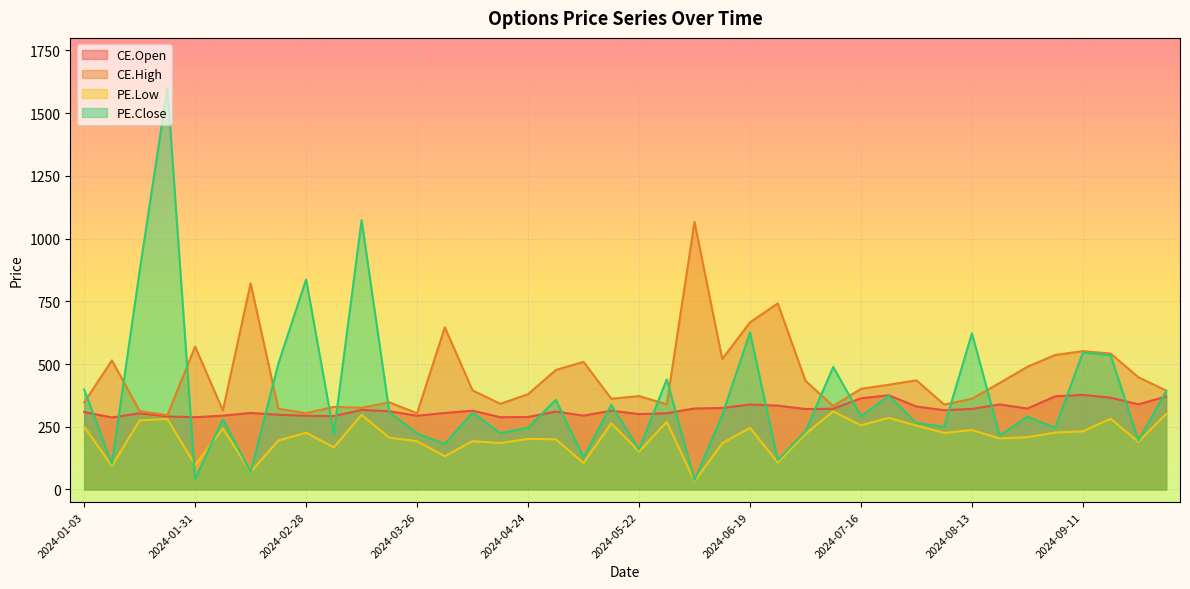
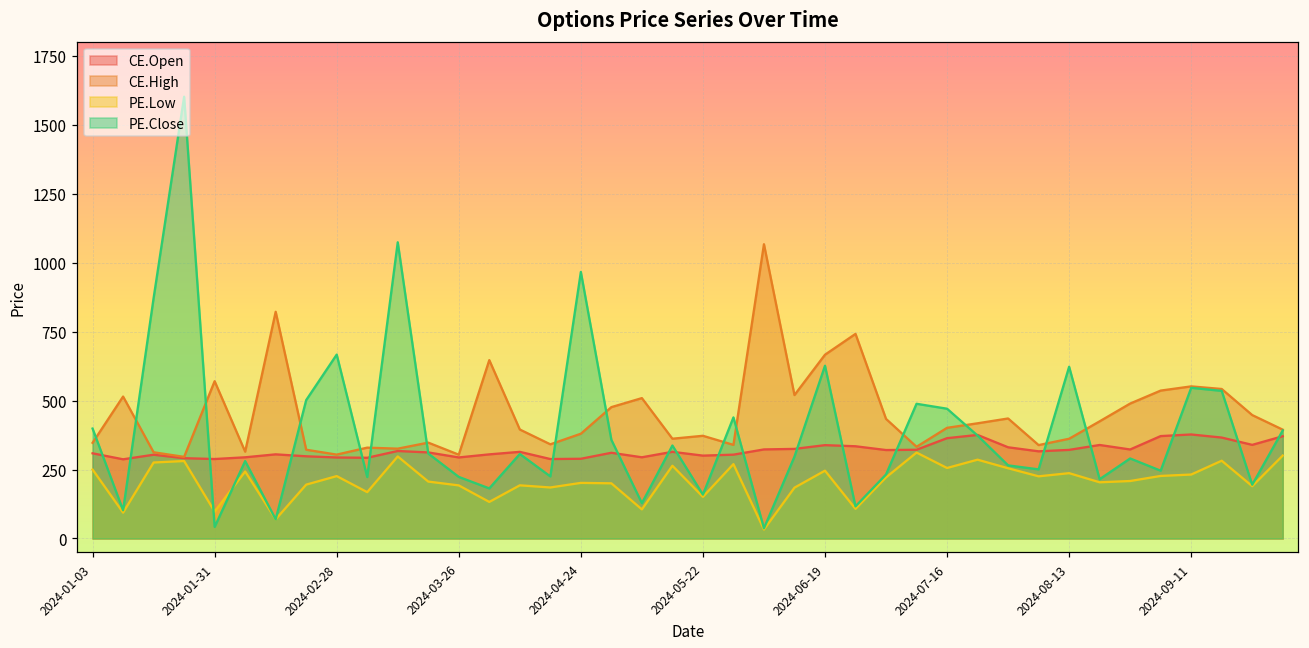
PE.Close, 2024-02-28: 840 -> 670
PE.Close, 2024-04-24: 250 -> 970
PE.Close, 2024-07-16: 290 -> 470
